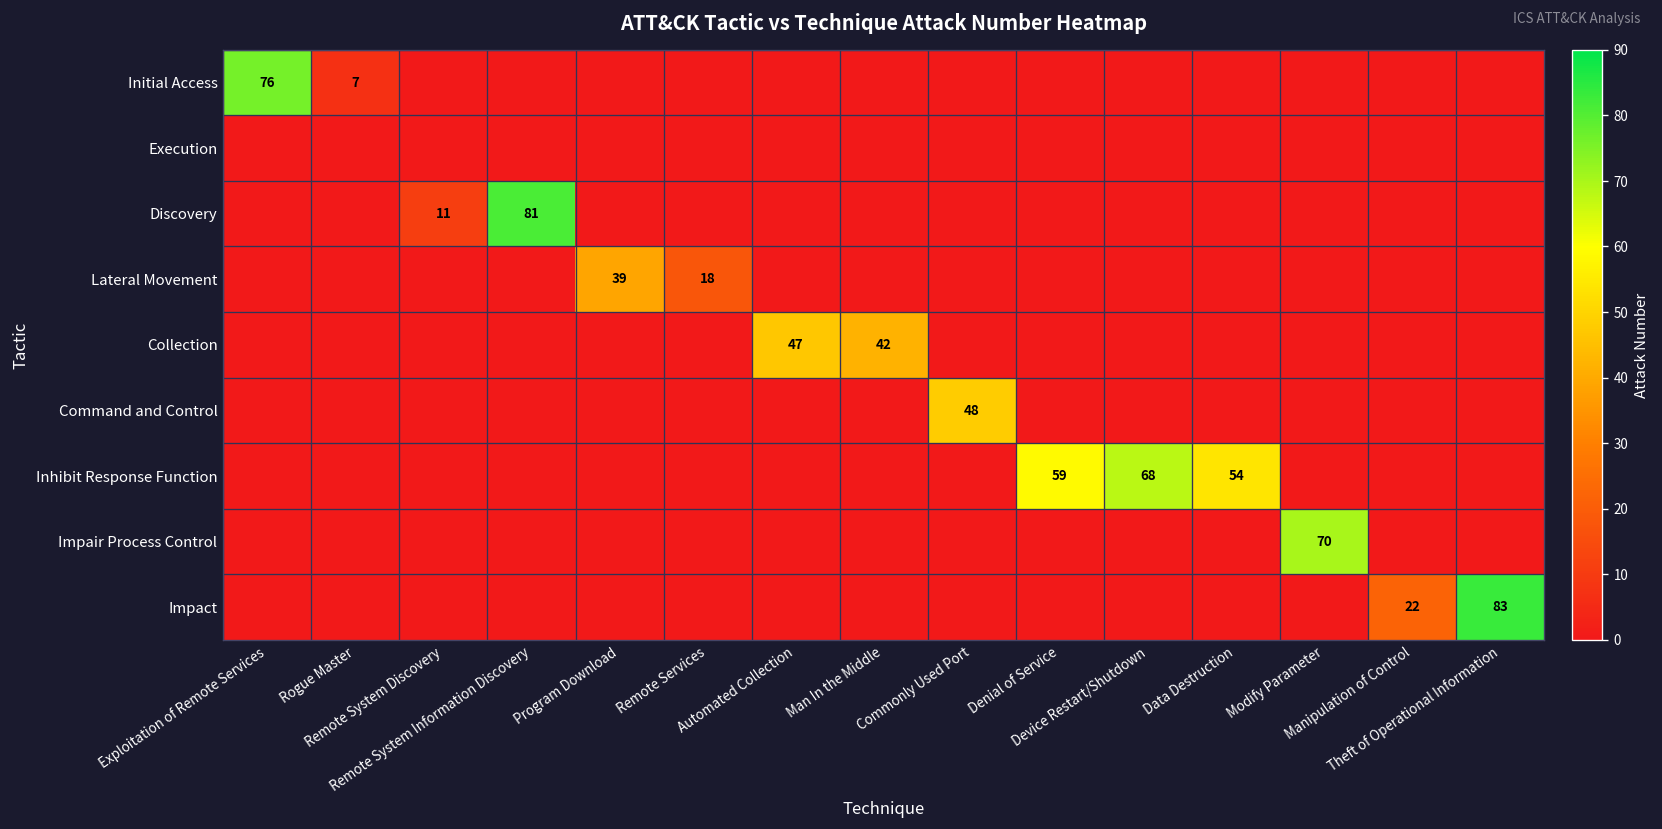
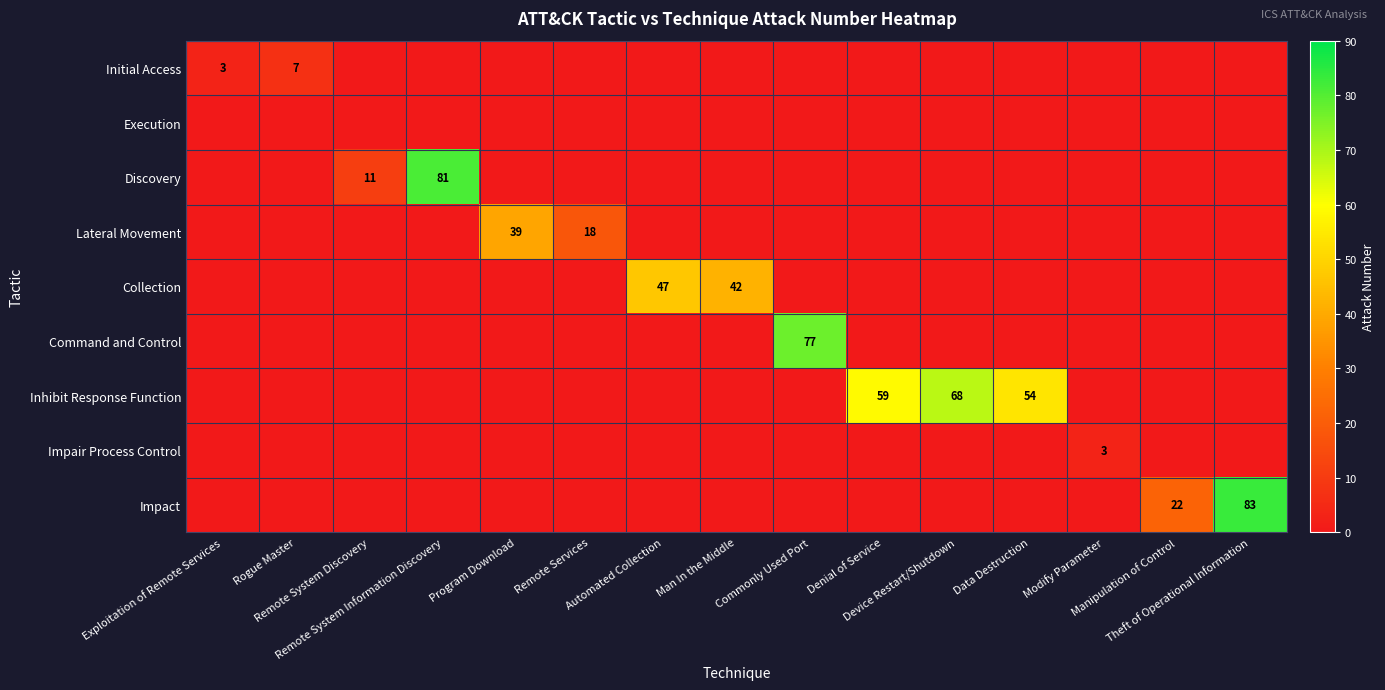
Initial Access, Exploitation of Remote Services: 76 -> 3
Command and Control, Commonly Used Port: 48 -> 77
Impair Process Control, Modify Parameter: 70 -> 3
